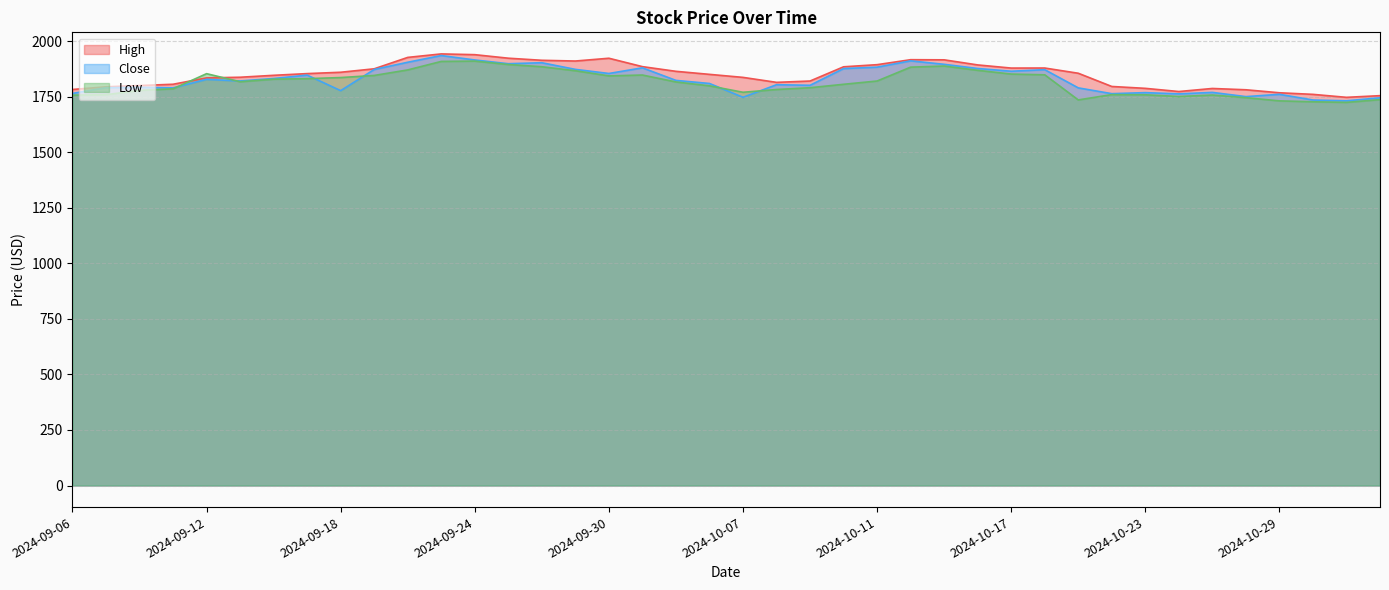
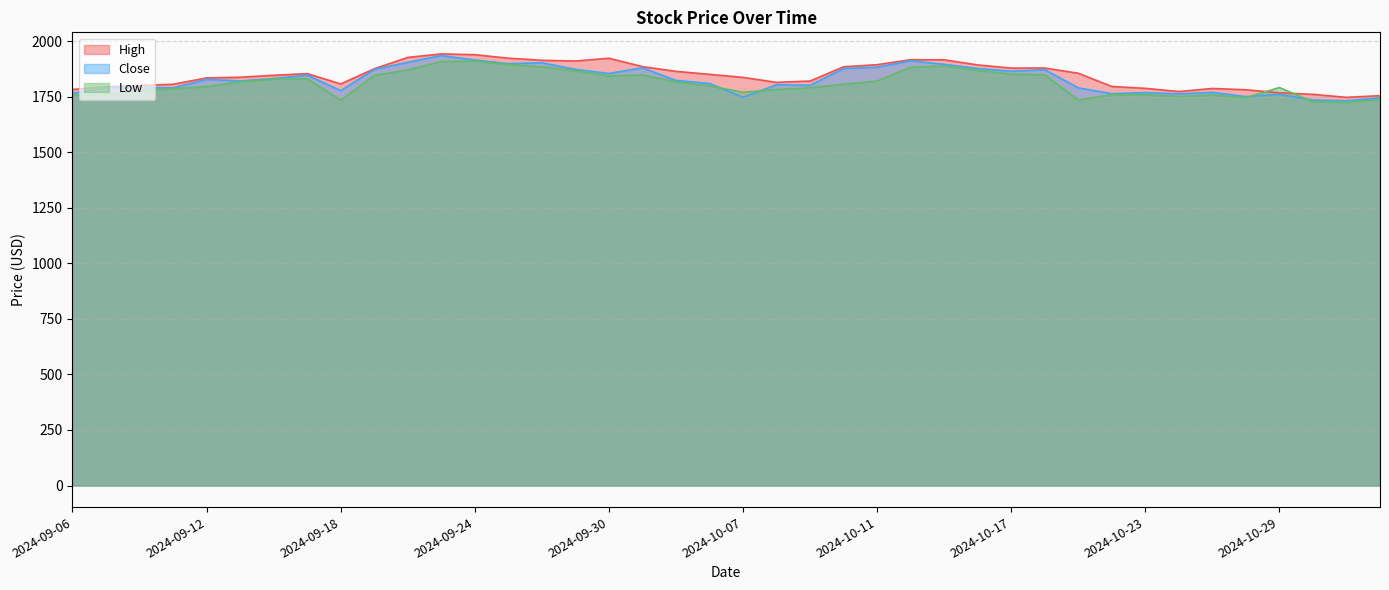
Low, 2024-09-12: 1850 -> 1800
High, 2024-09-18: 1860 -> 1810
Low, 2024-09-18: 1840 -> 1730
Low, 2024-10-29: 1730 -> 1790
